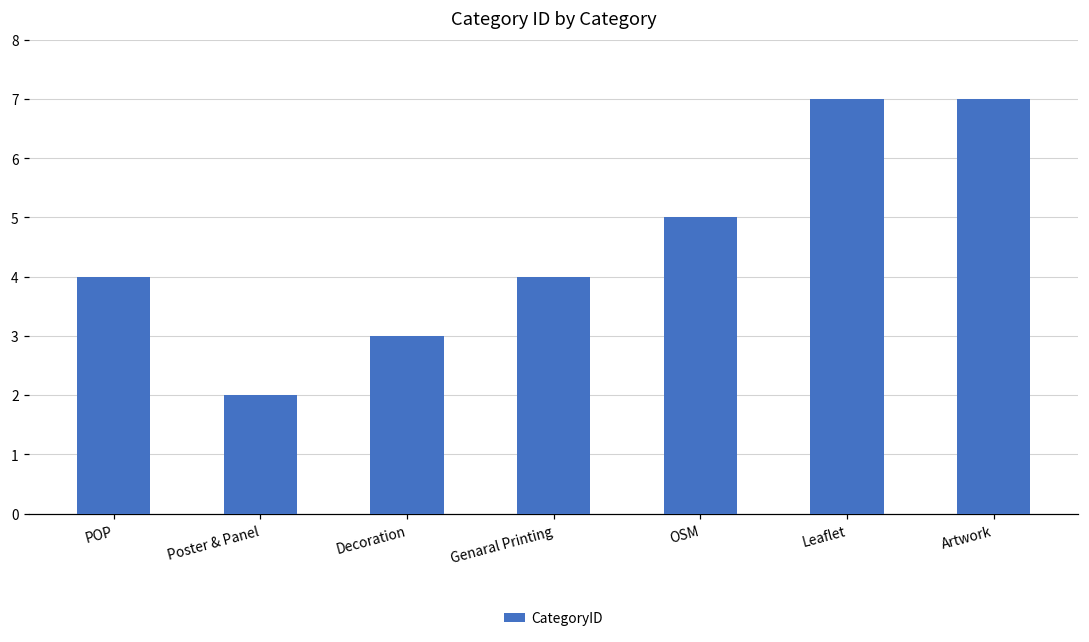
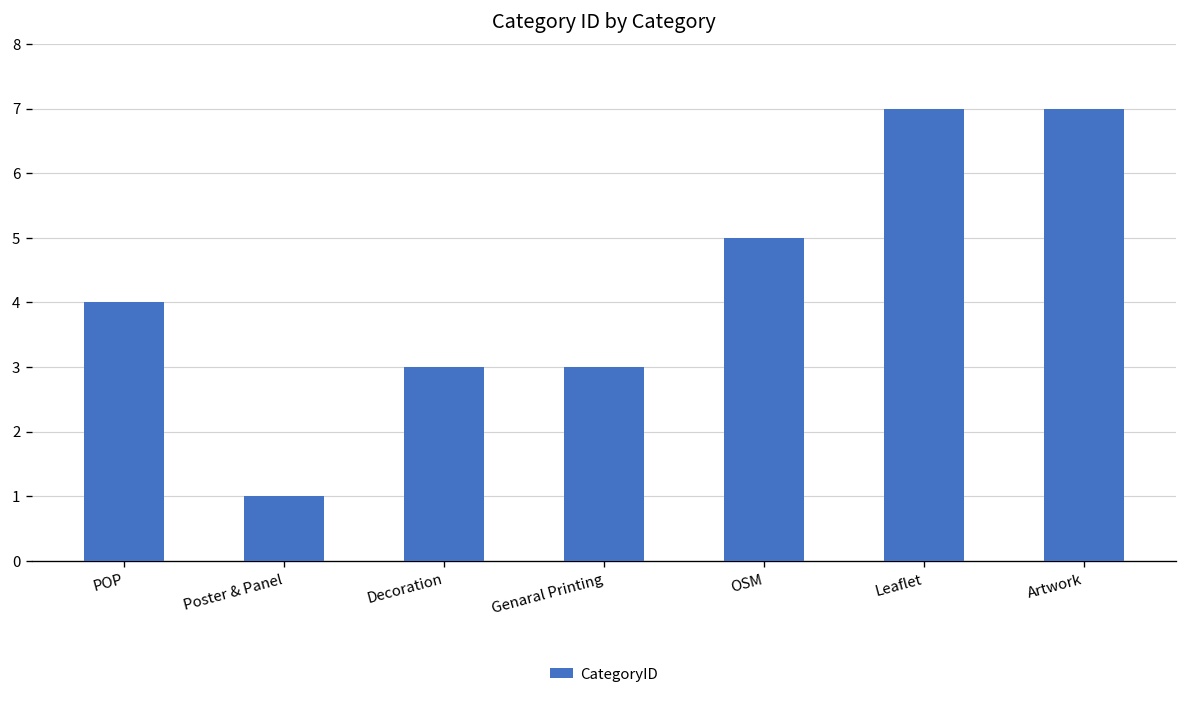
Poster & Panel: 2 -> 1
Genaral Printing: 4 -> 3
